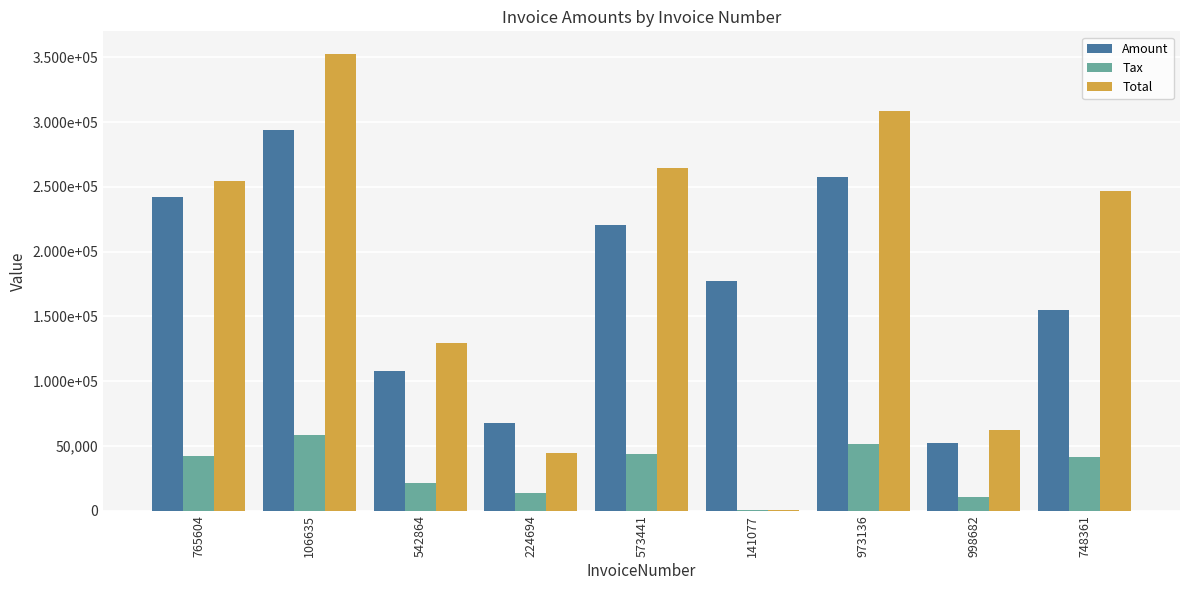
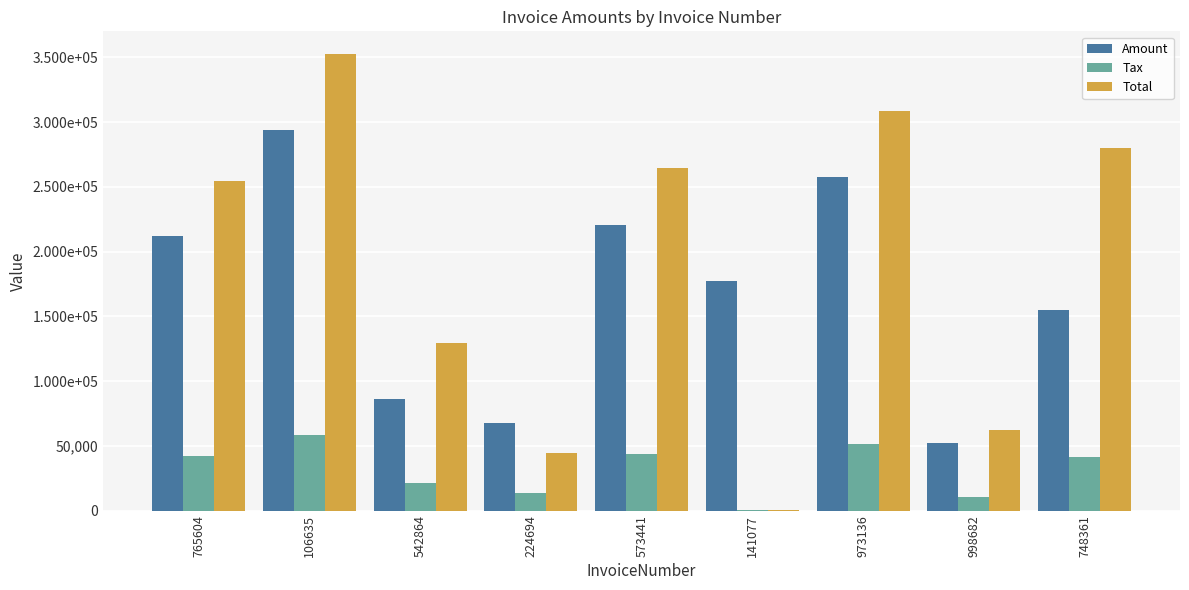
Amount, 765604: 242,000 -> 212,000
Amount, 542864: 108,000 -> 87,000
Total, 748361: 247,000 -> 280,000
